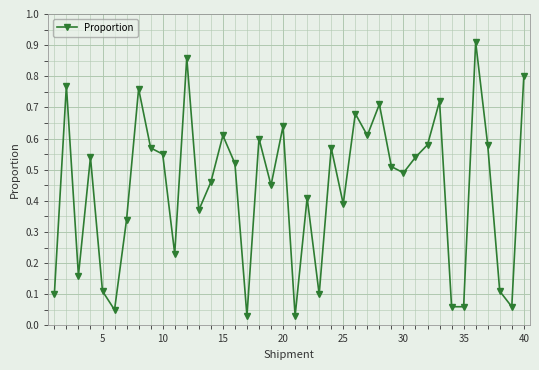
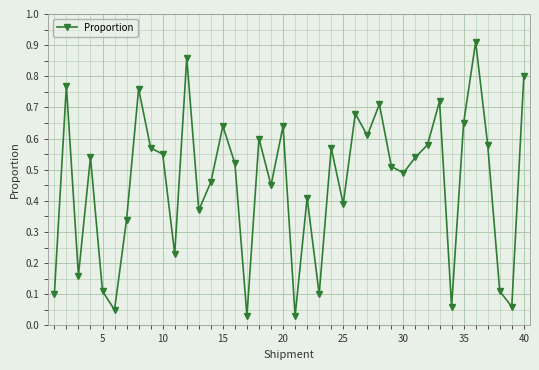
15: 0.61 -> 0.64
35: 0.06 -> 0.65
